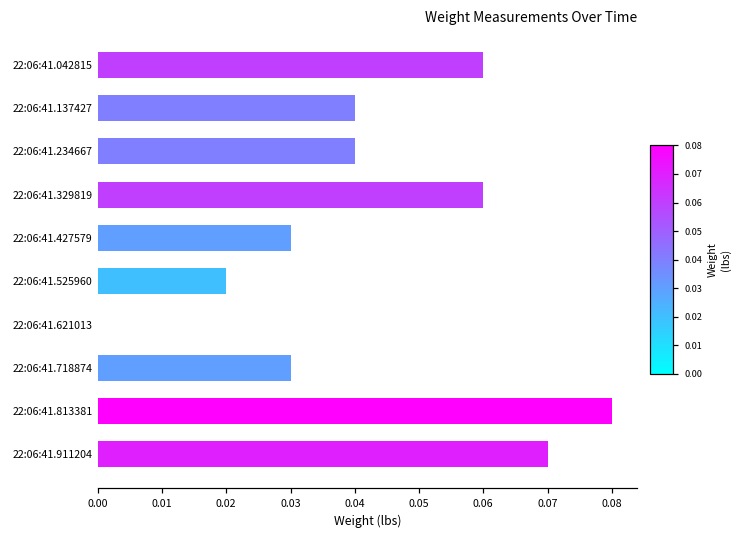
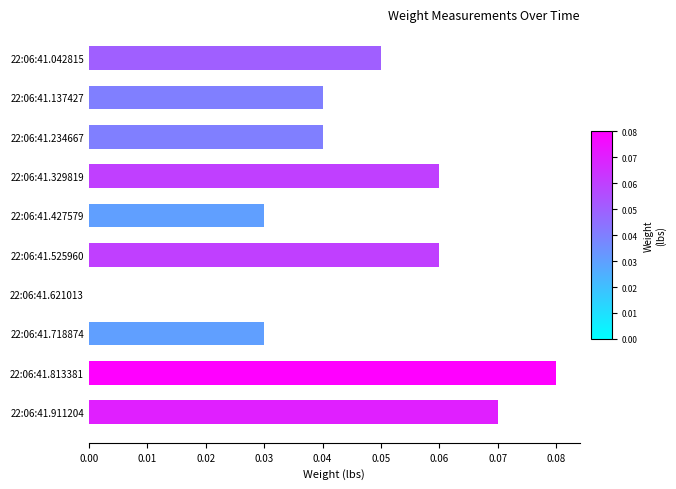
22:06:41.042815: 0.06 -> 0.05
22:06:41.525960: 0.02 -> 0.06
